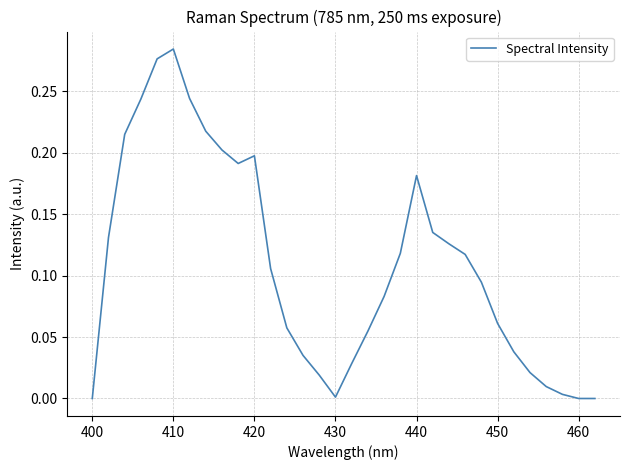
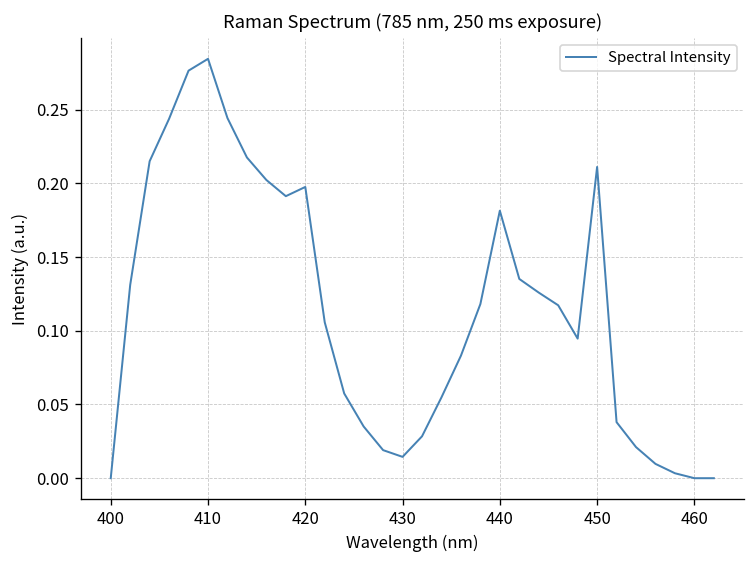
430: 0.001 -> 0.014
450: 0.061 -> 0.211
